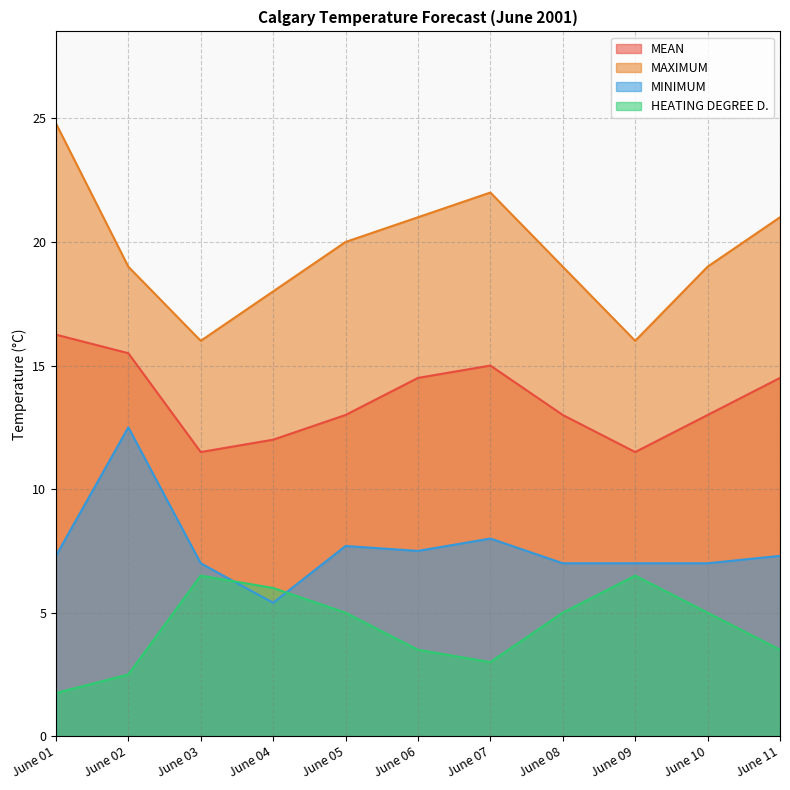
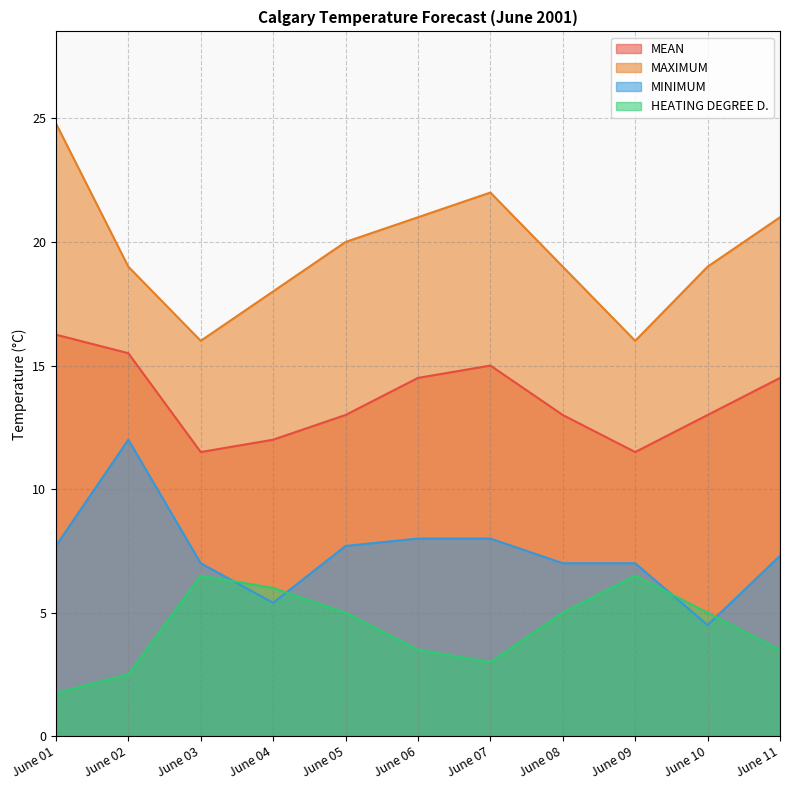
MINIMUM, June 01: 7.3 -> 7.7
MINIMUM, June 02: 12.5 -> 12.0
MINIMUM, June 06: 7.5 -> 8.0
MINIMUM, June 10: 7.0 -> 4.5
